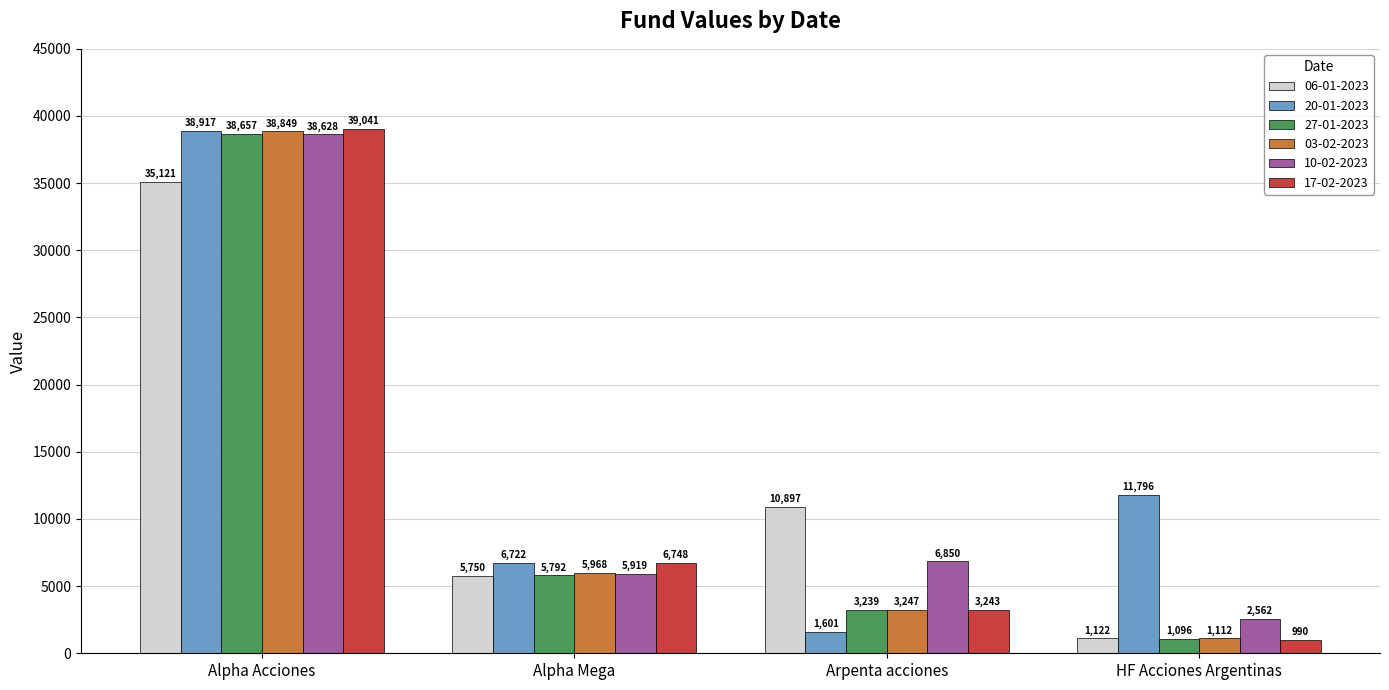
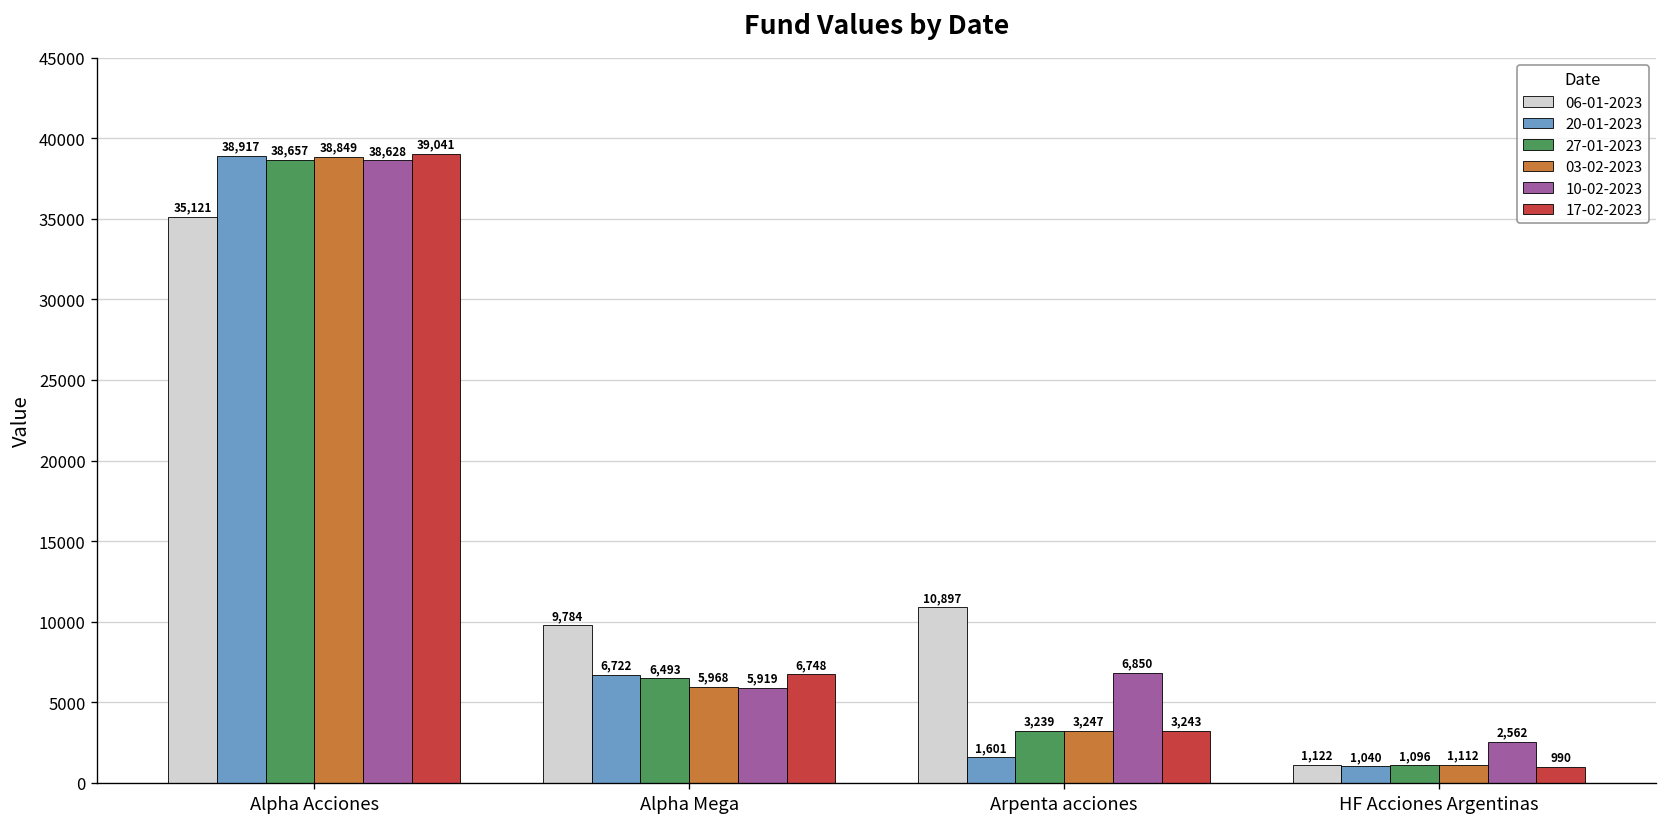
06-01-2023, Alpha Mega: 5,750 -> 9,784
27-01-2023, Alpha Mega: 5,792 -> 6,493
20-01-2023, HF Acciones Argentinas: 11,796 -> 1,040
